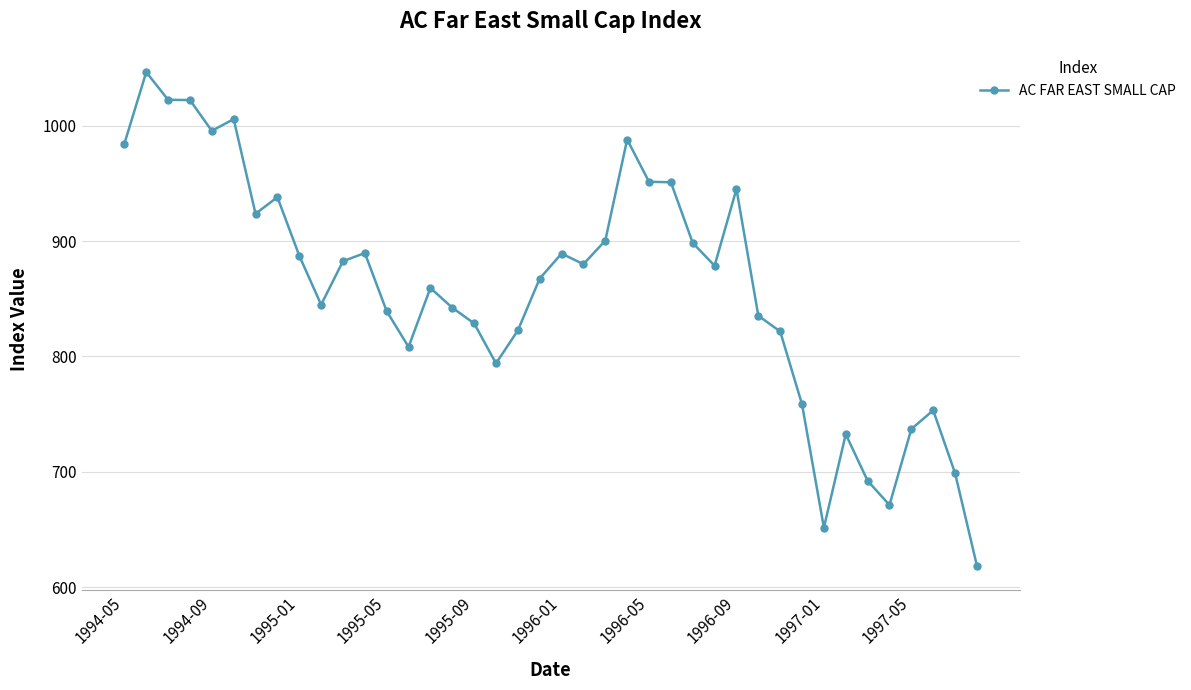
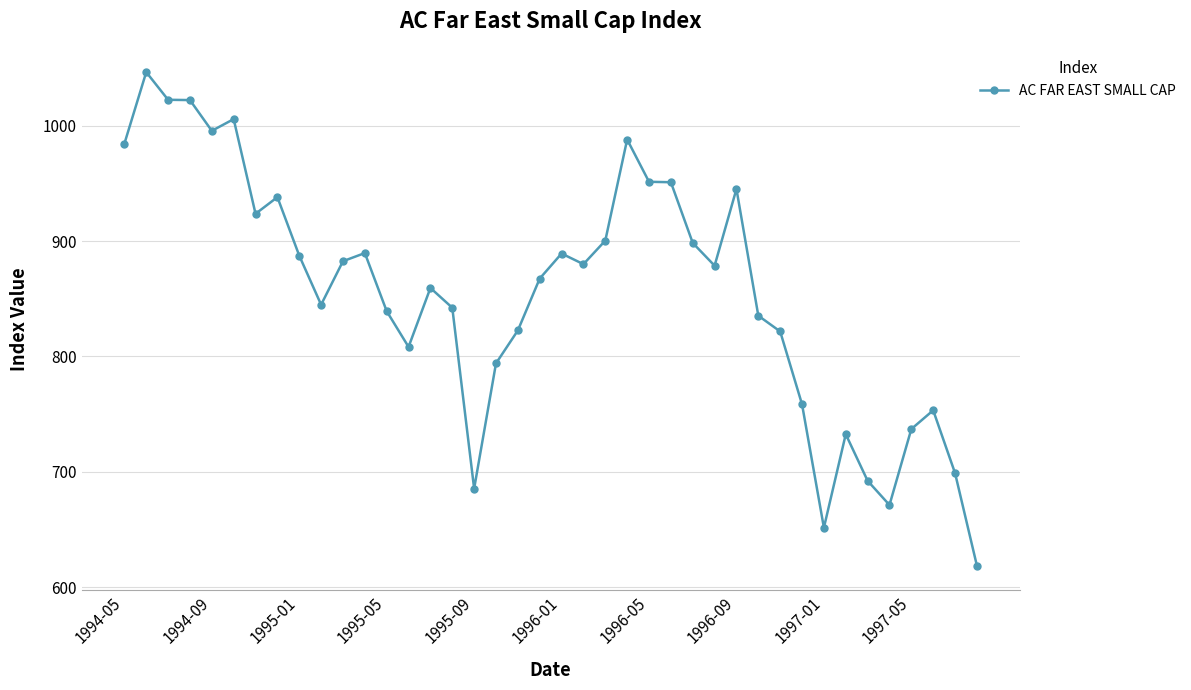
1995-09: 829 -> 685
